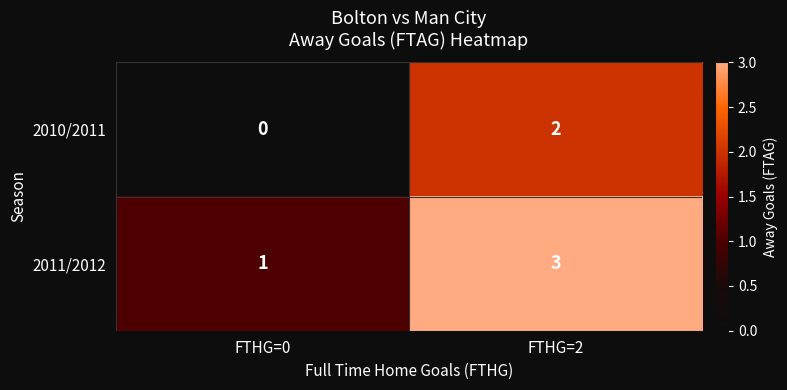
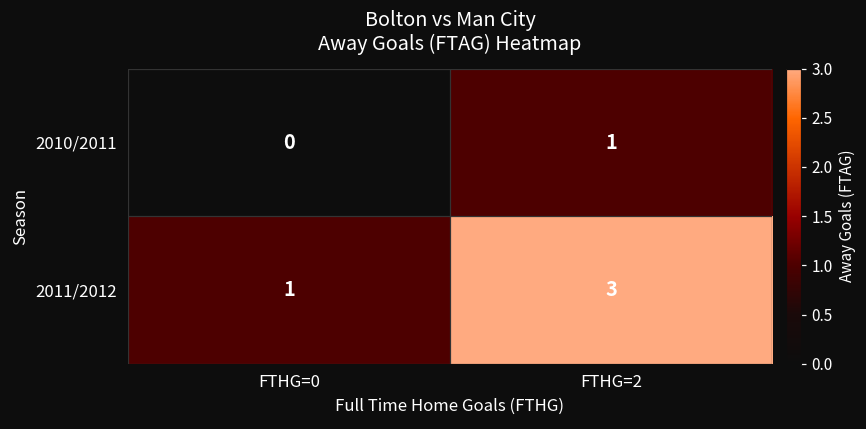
2010/2011, FTHG=2: 2 -> 1
